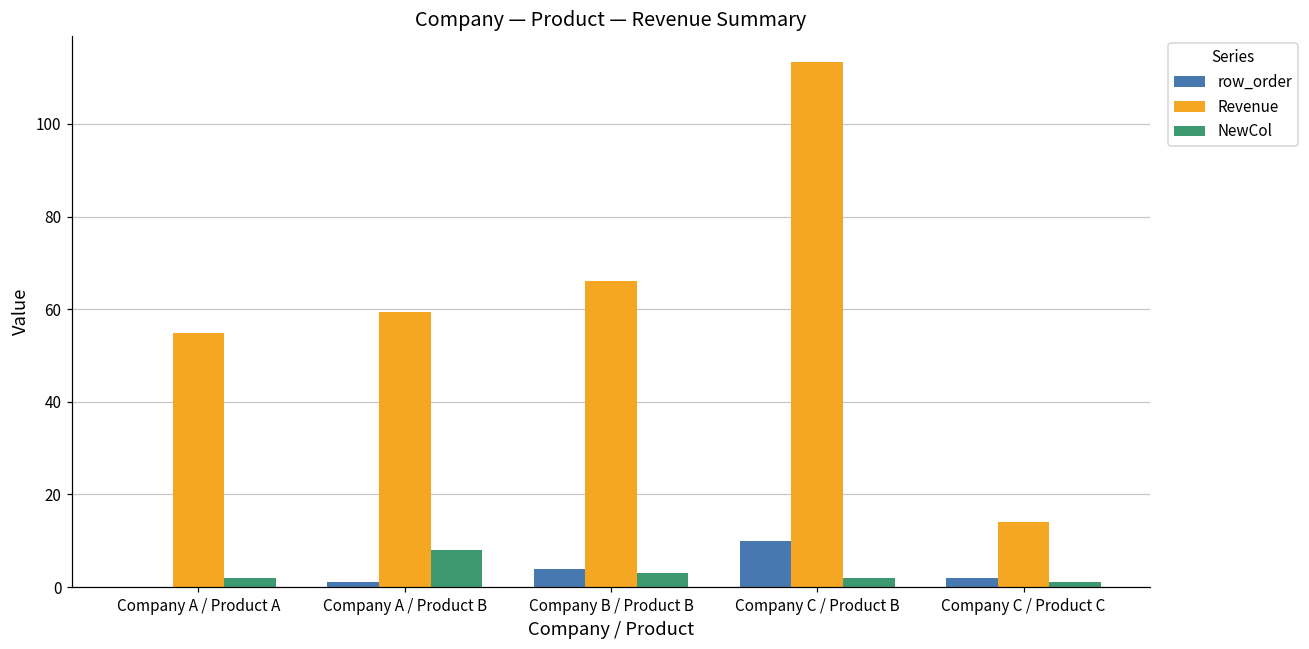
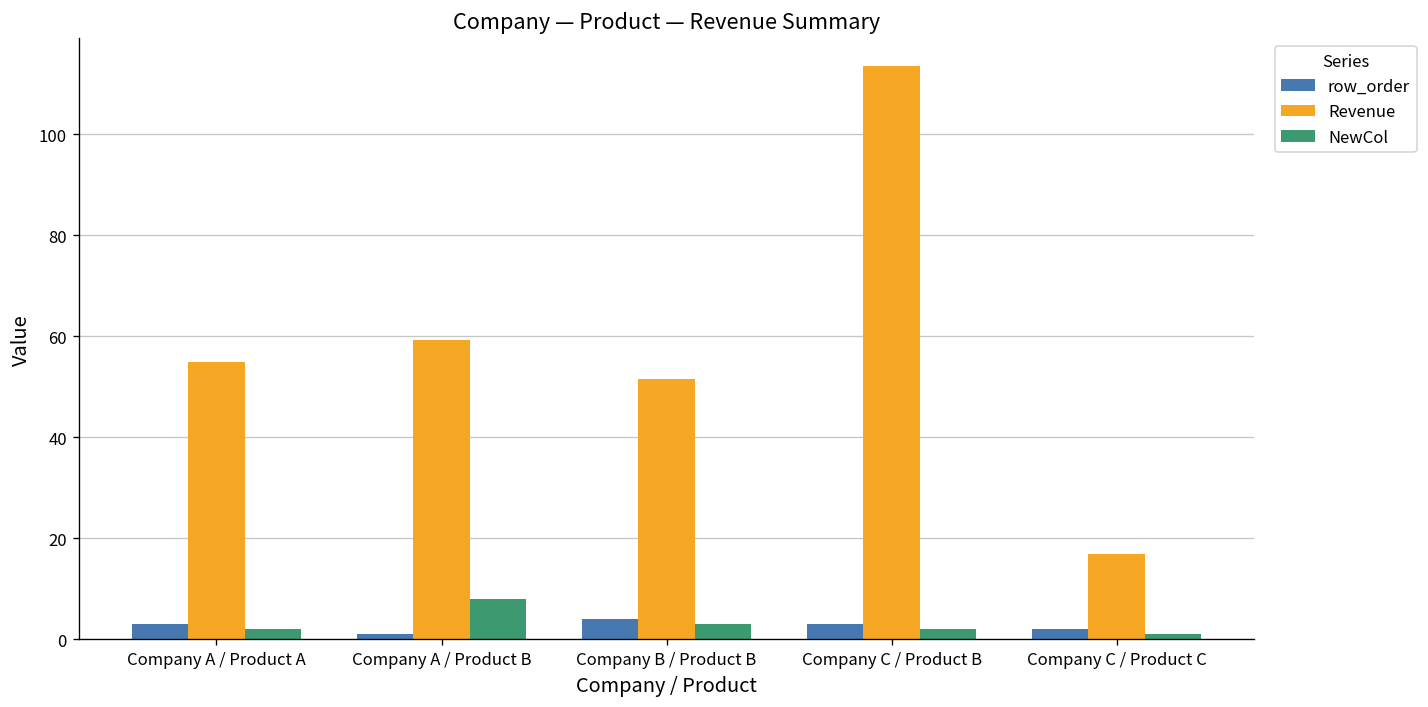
row_order, Company A / Product A: 0 -> 3
Revenue, Company B / Product B: 66 -> 52
row_order, Company C / Product B: 10 -> 3
Revenue, Company C / Product C: 14 -> 17
